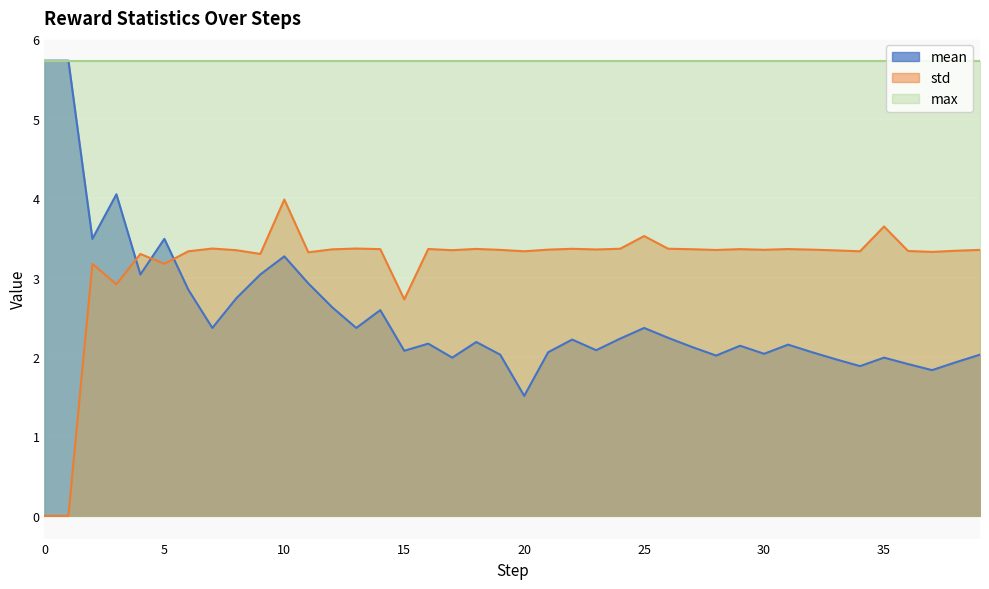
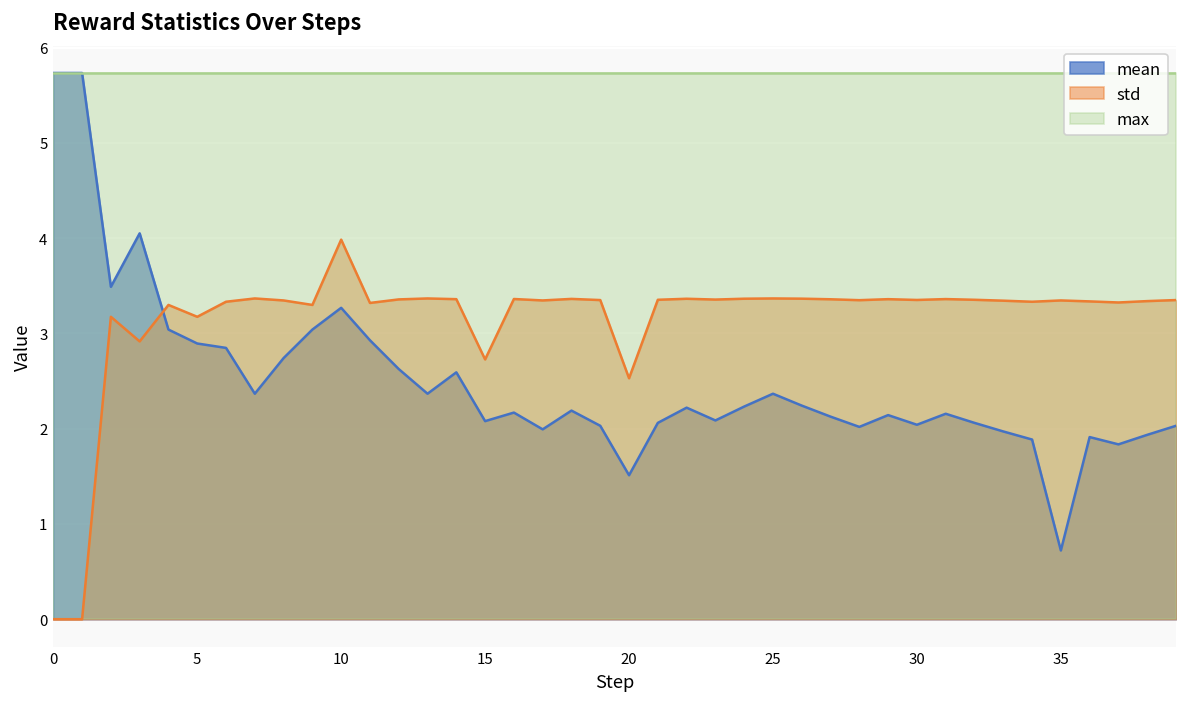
mean, 5: 3.5 -> 2.9
std, 20: 3.3 -> 2.5
std, 25: 3.5 -> 3.4
mean, 35: 2.0 -> 0.7
std, 35: 3.6 -> 3.3
